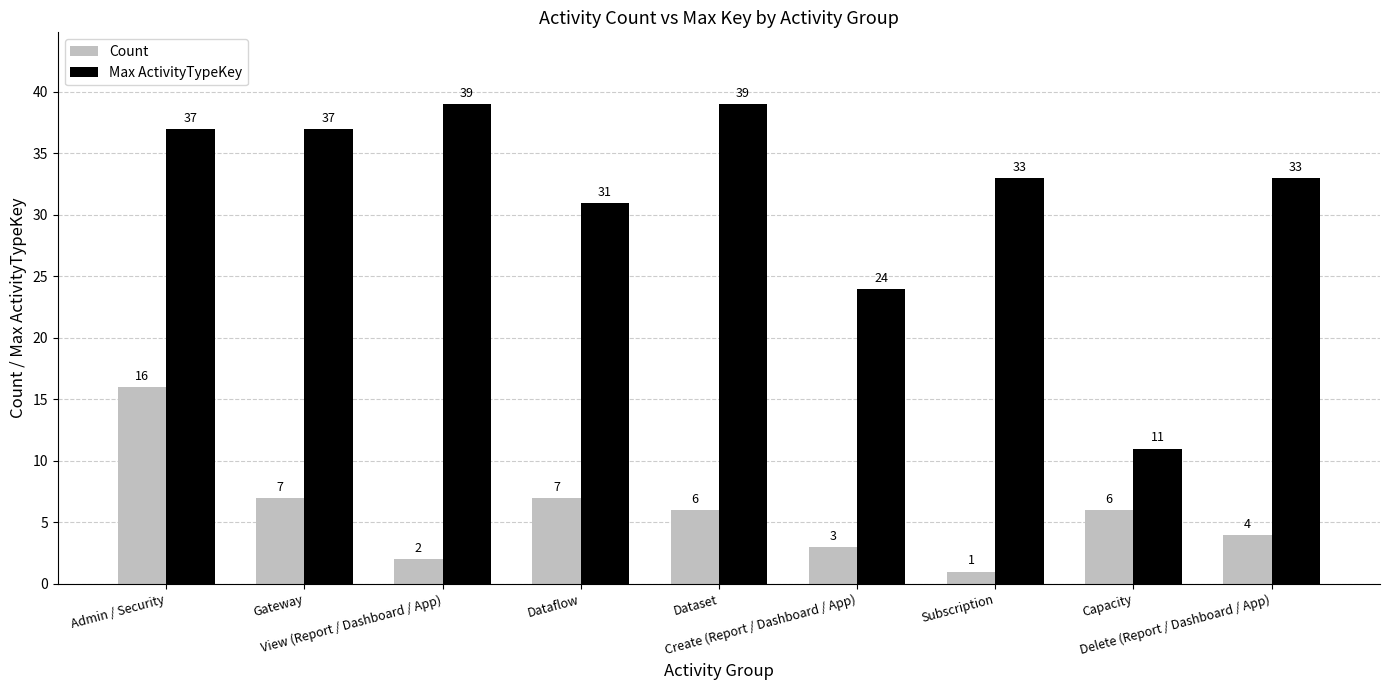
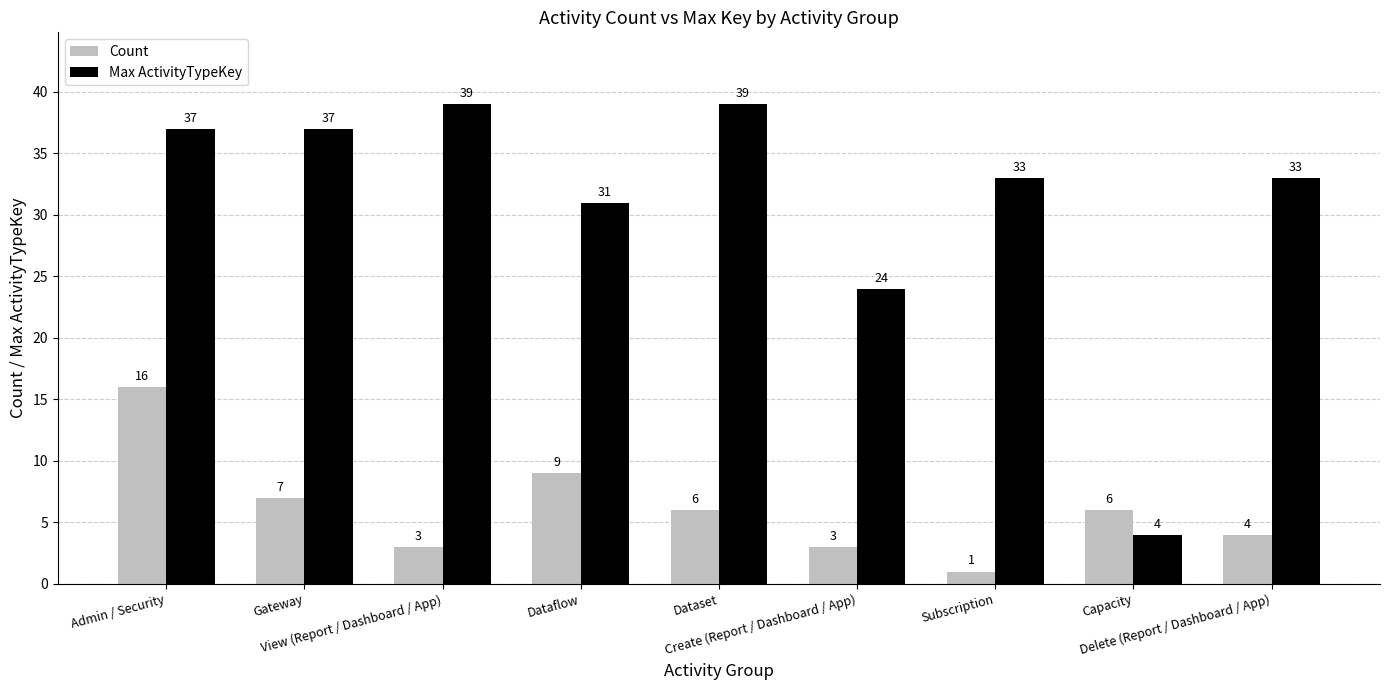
Count, View (Report / Dashboard / App): 2 -> 3
Count, Dataflow: 7 -> 9
Max ActivityTypeKey, Capacity: 11 -> 4
